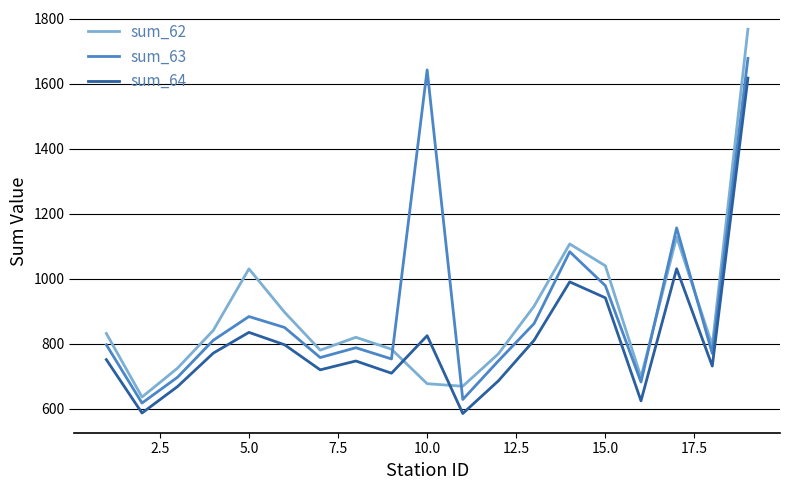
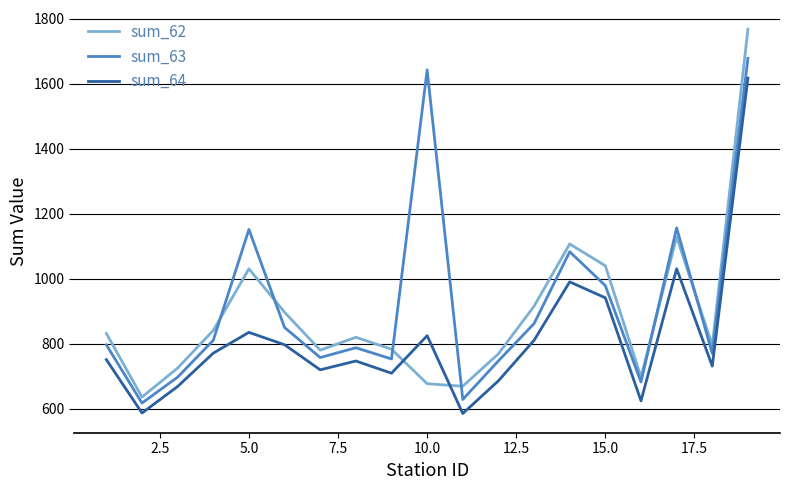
sum_63, 5.0: 880 -> 1150
